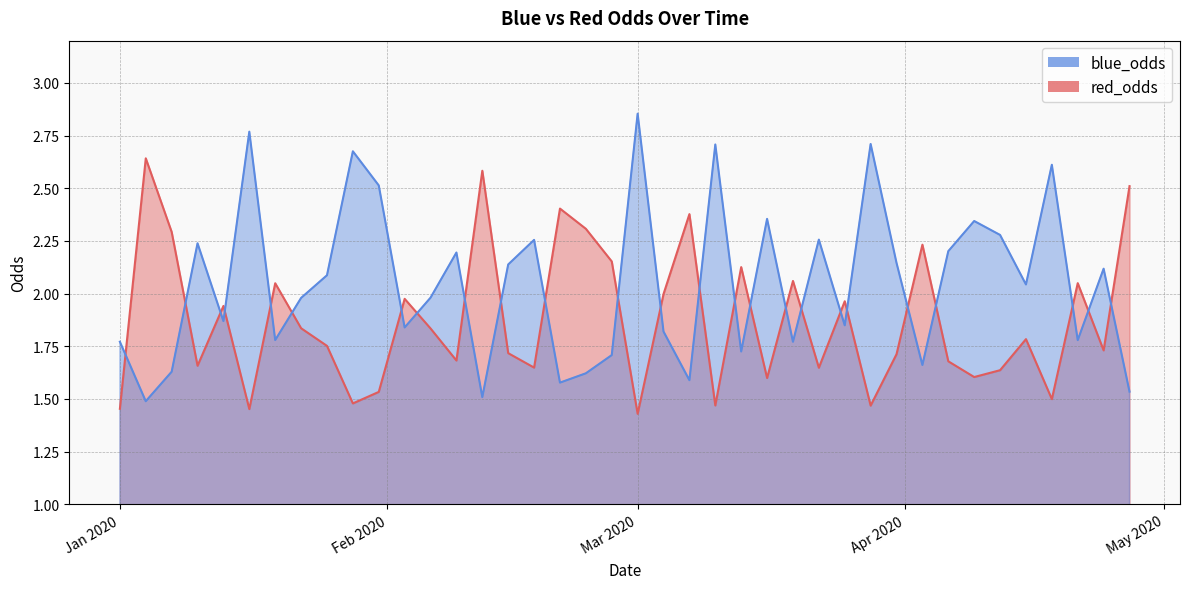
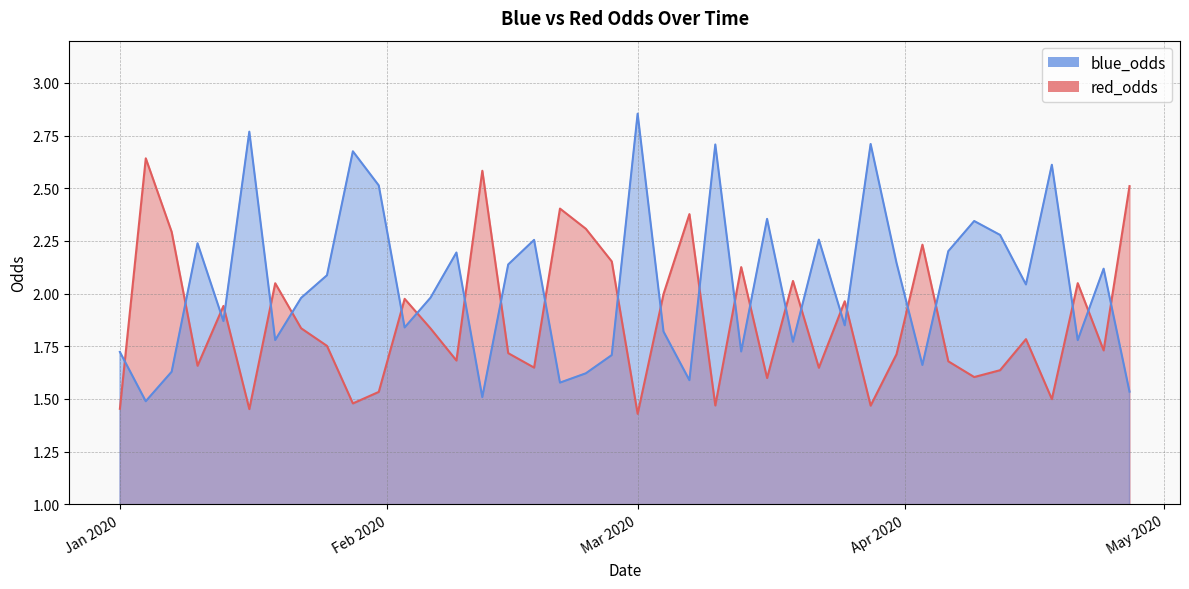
blue_odds, Jan 2020: 1.77 -> 1.72
